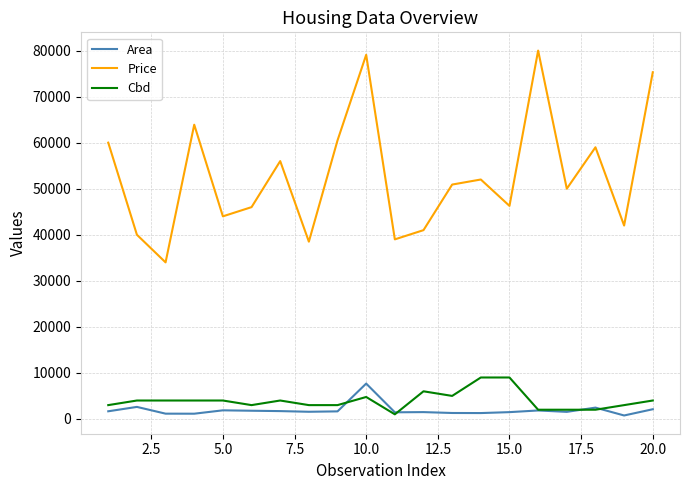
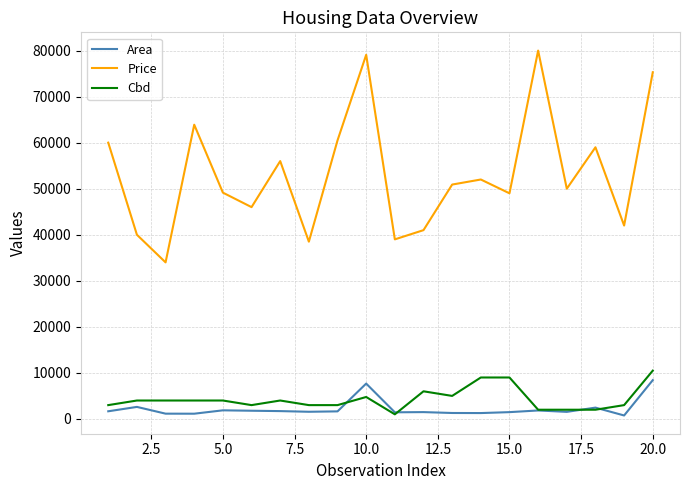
Price, 5.0: 44000 -> 49000
Price, 15.0: 46000 -> 49000
Area, 20.0: 2000 -> 8000
Cbd, 20.0: 4000 -> 10000
